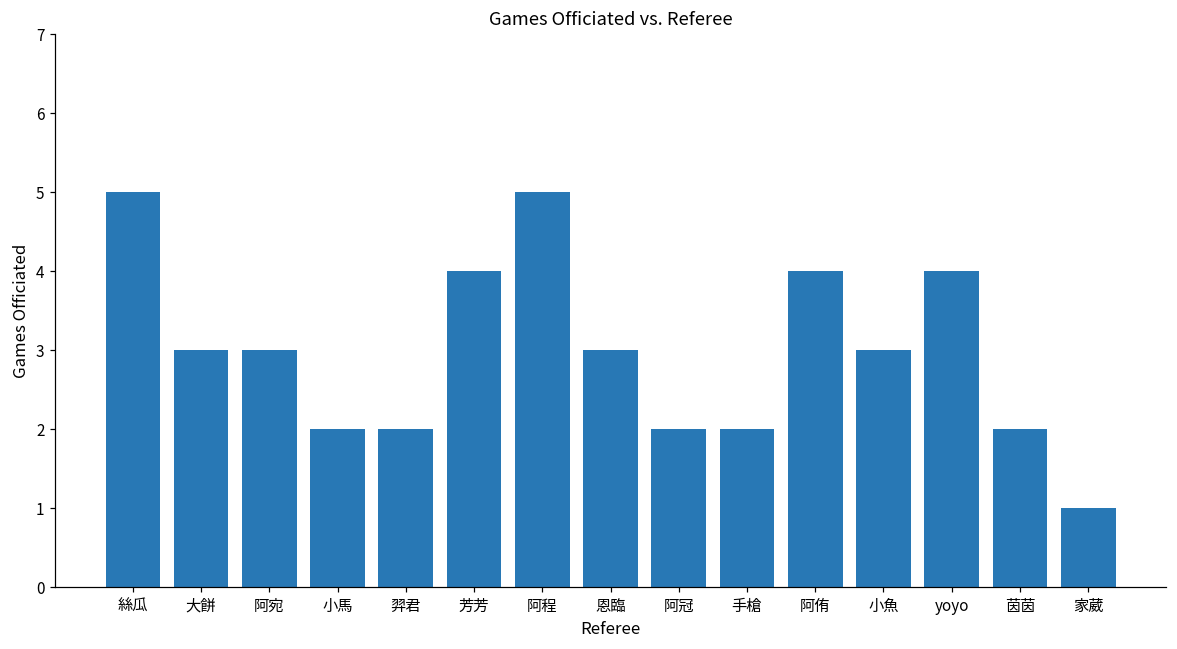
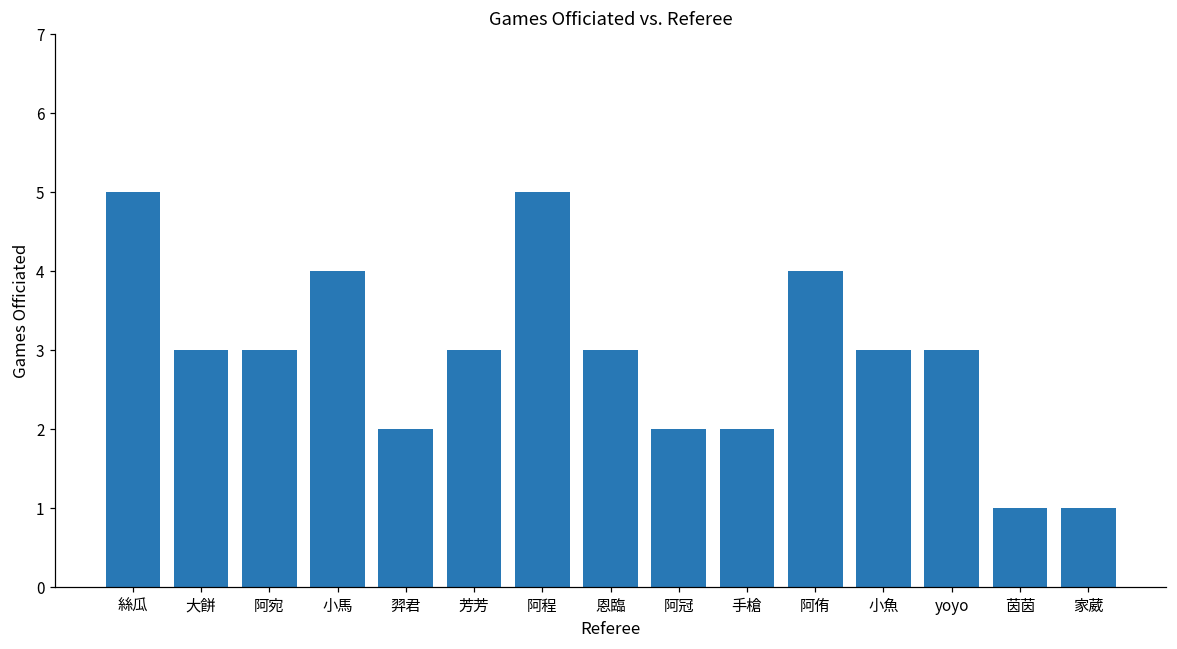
小馬: 2 -> 4
芳芳: 4 -> 3
yoyo: 4 -> 3
茵茵: 2 -> 1
